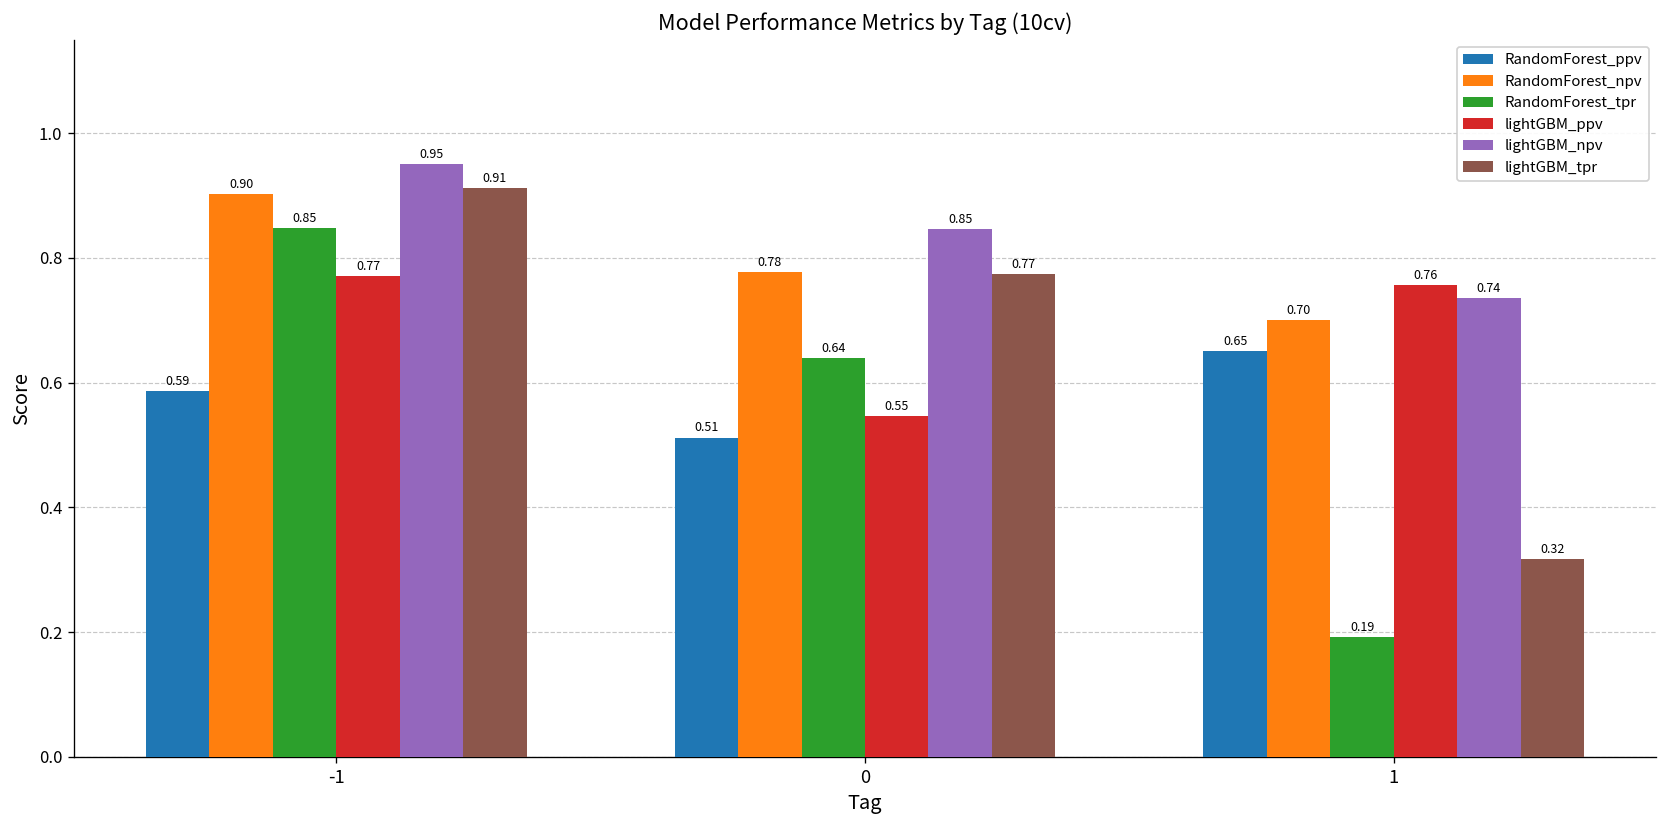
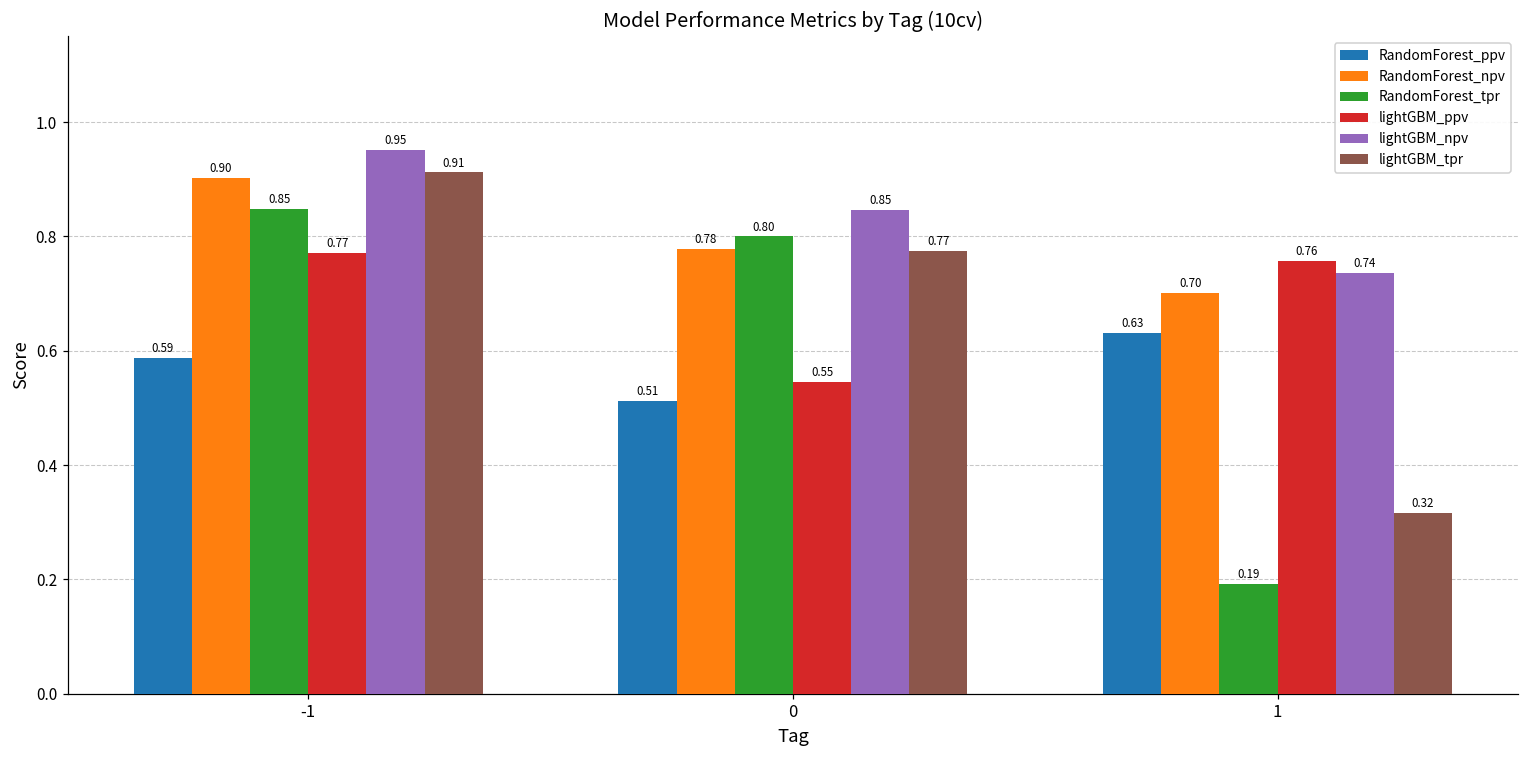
RandomForest_tpr, 0: 0.64 -> 0.80
RandomForest_ppv, 1: 0.65 -> 0.63
